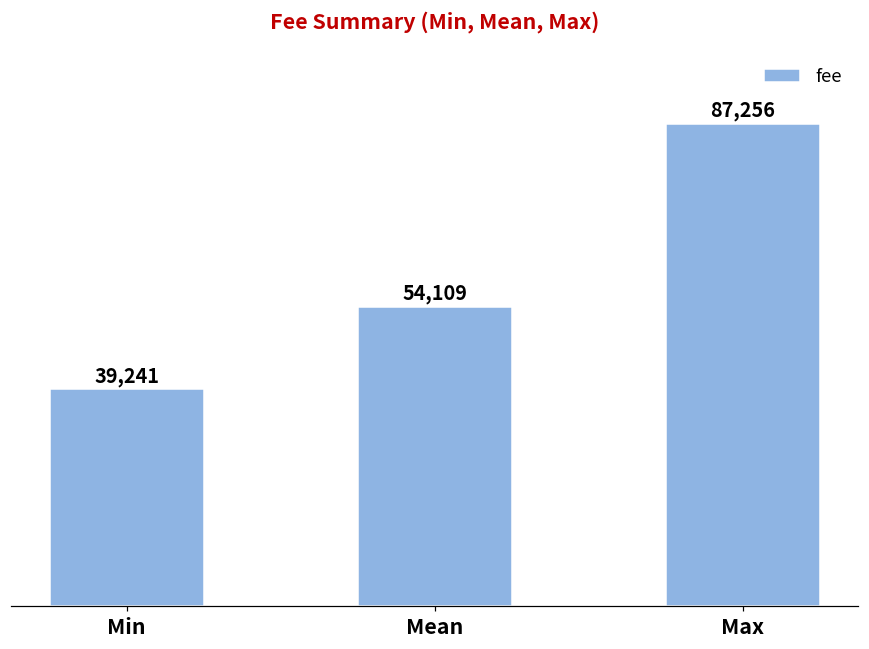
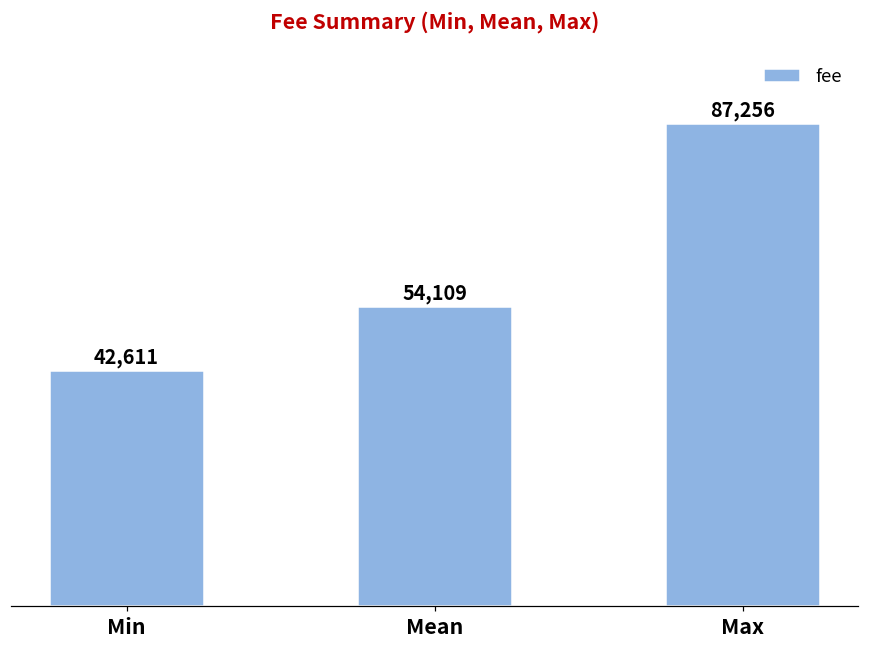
Min: 39,241 -> 42,611
